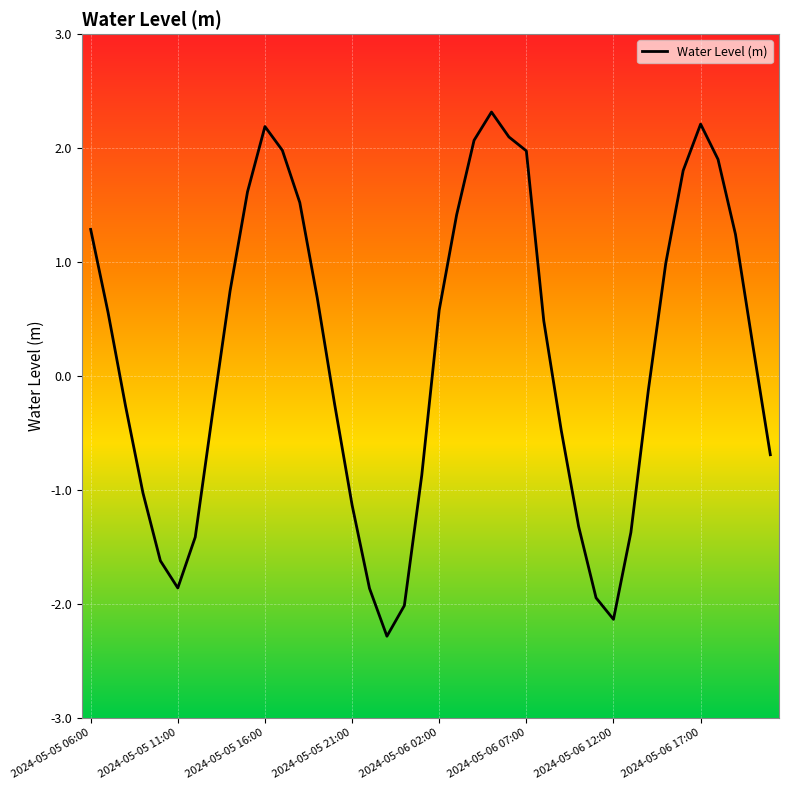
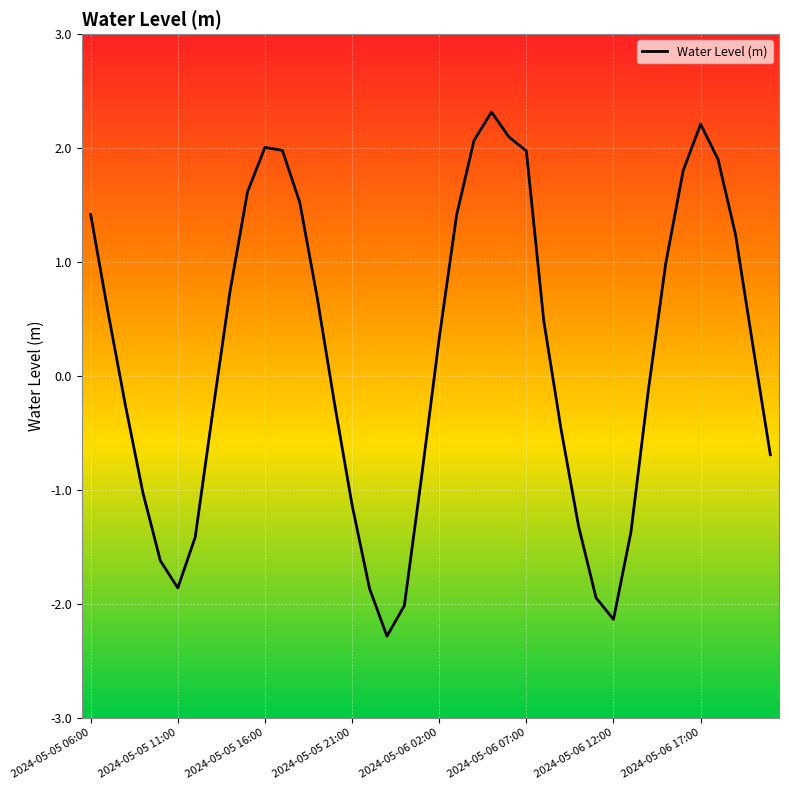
2024-05-05 06:00: 1.29 -> 1.42
2024-05-05 16:00: 2.19 -> 2.01
2024-05-06 02:00: 0.58 -> 0.33
